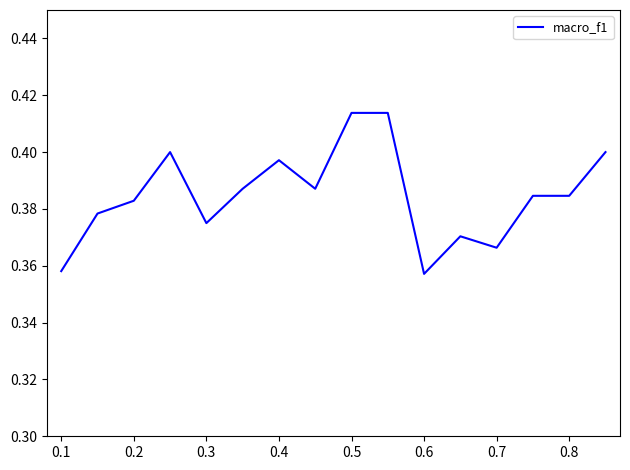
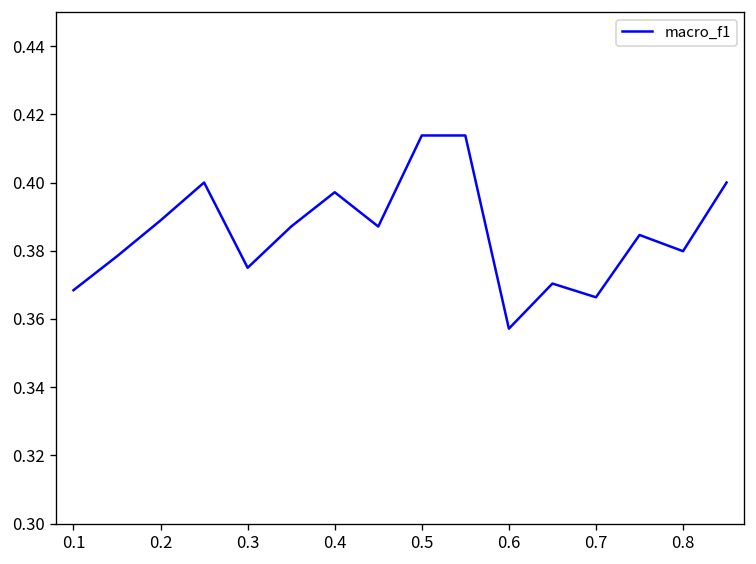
0.1: 0.358 -> 0.368
0.2: 0.383 -> 0.389
0.8: 0.385 -> 0.380
